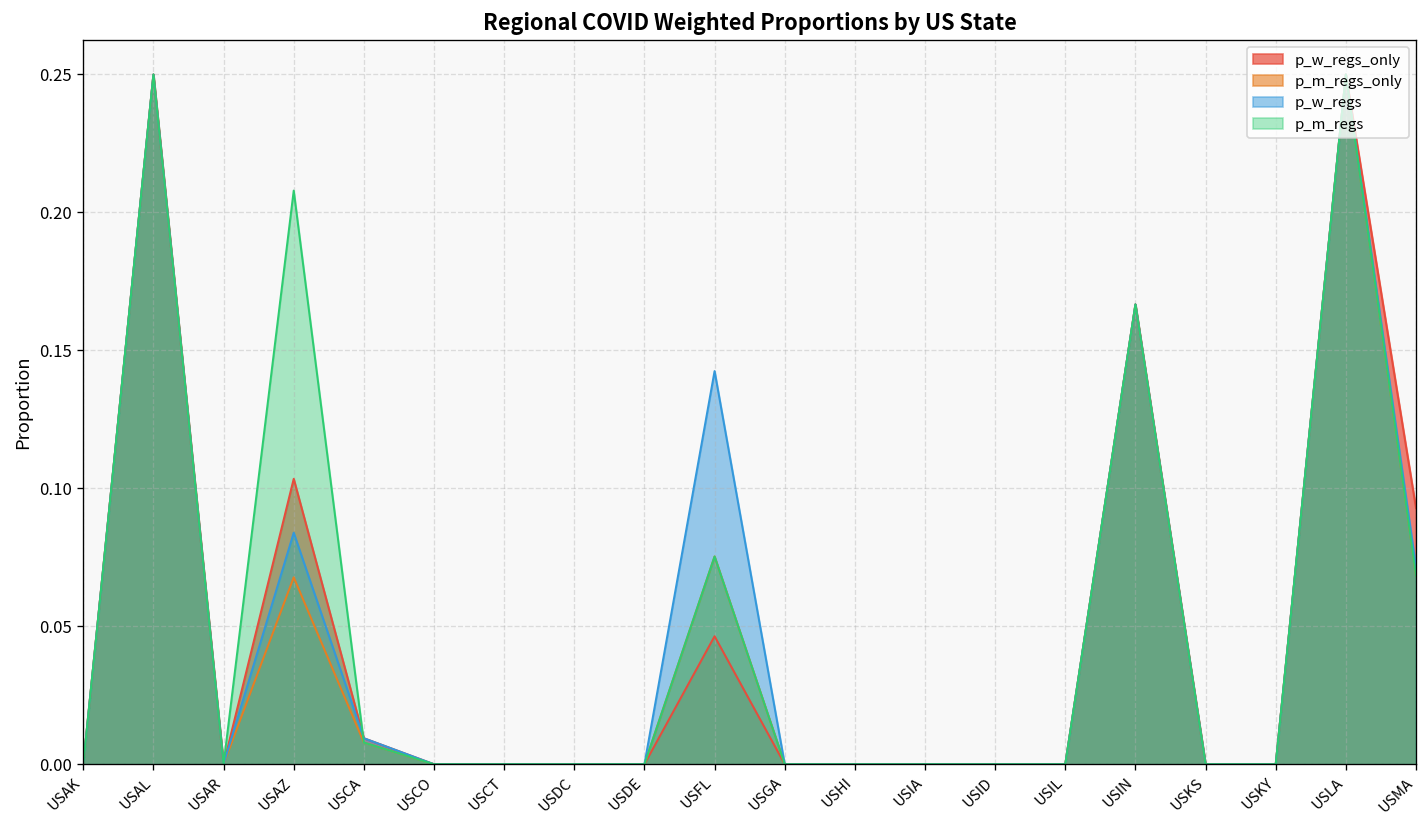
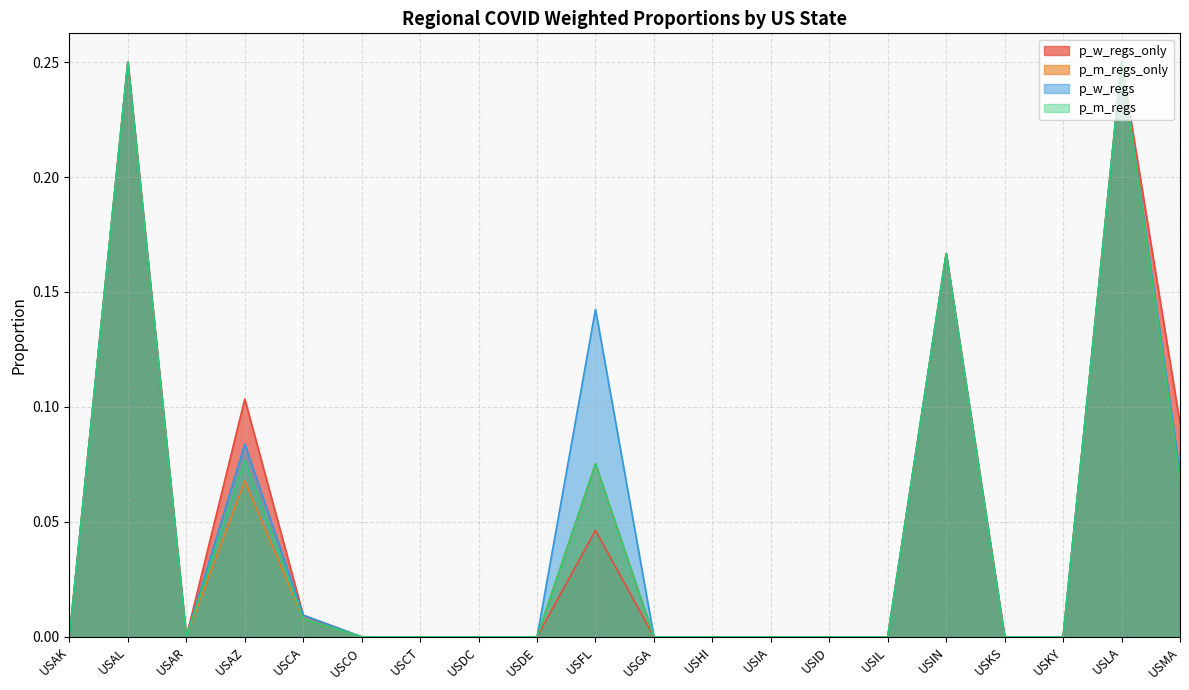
p_m_regs, USAZ: 0.208 -> 0.077
